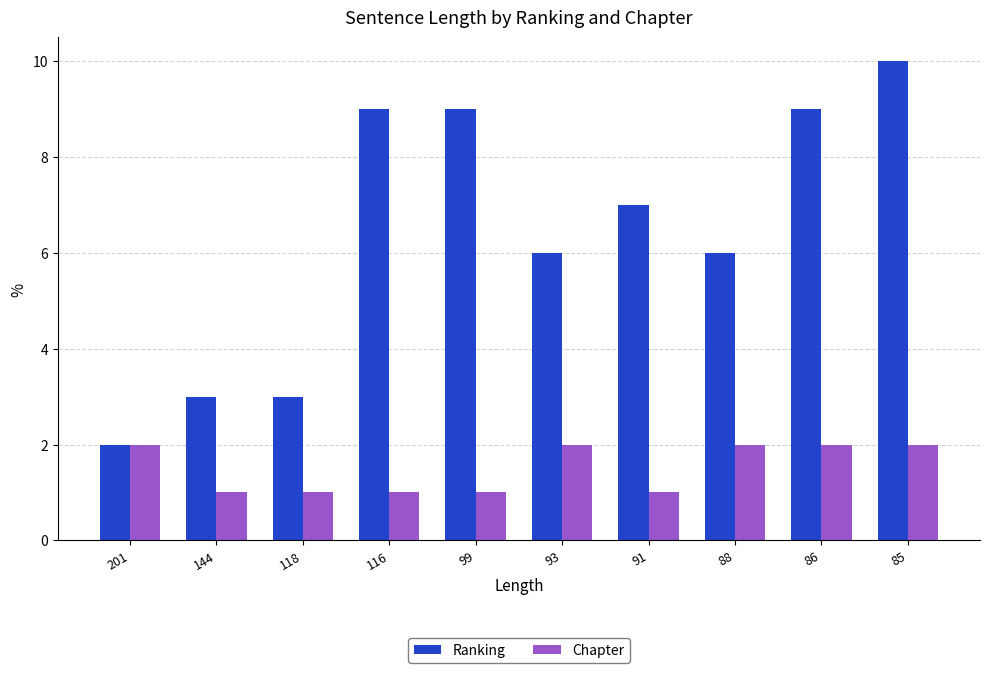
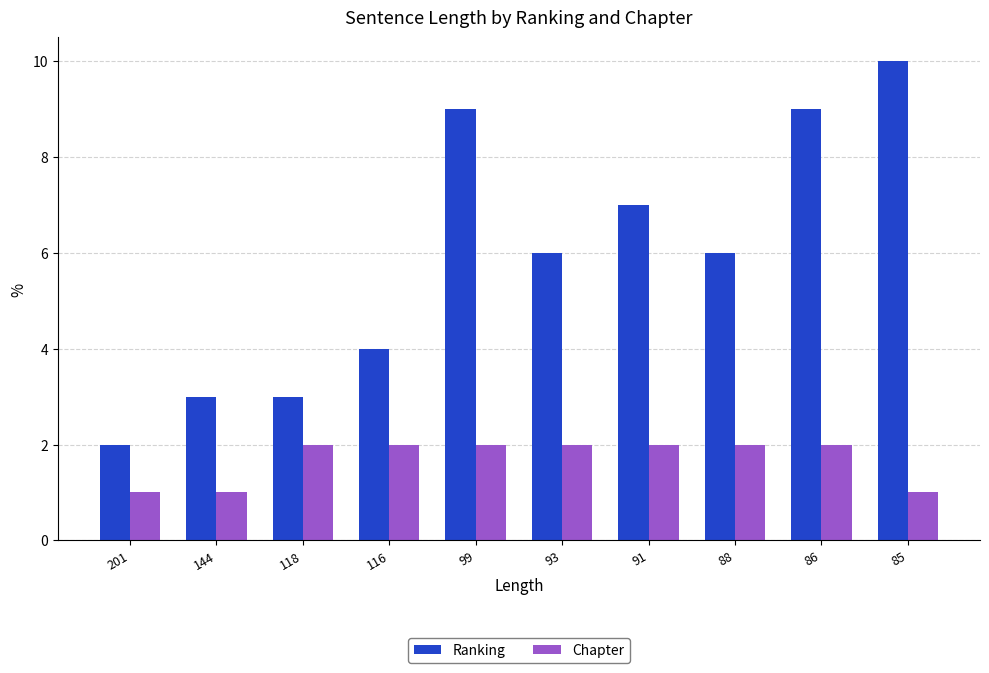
Chapter, 201: 2 -> 1
Chapter, 118: 1 -> 2
Ranking, 116: 9 -> 4
Chapter, 116: 1 -> 2
Chapter, 99: 1 -> 2
Chapter, 91: 1 -> 2
Chapter, 85: 2 -> 1
